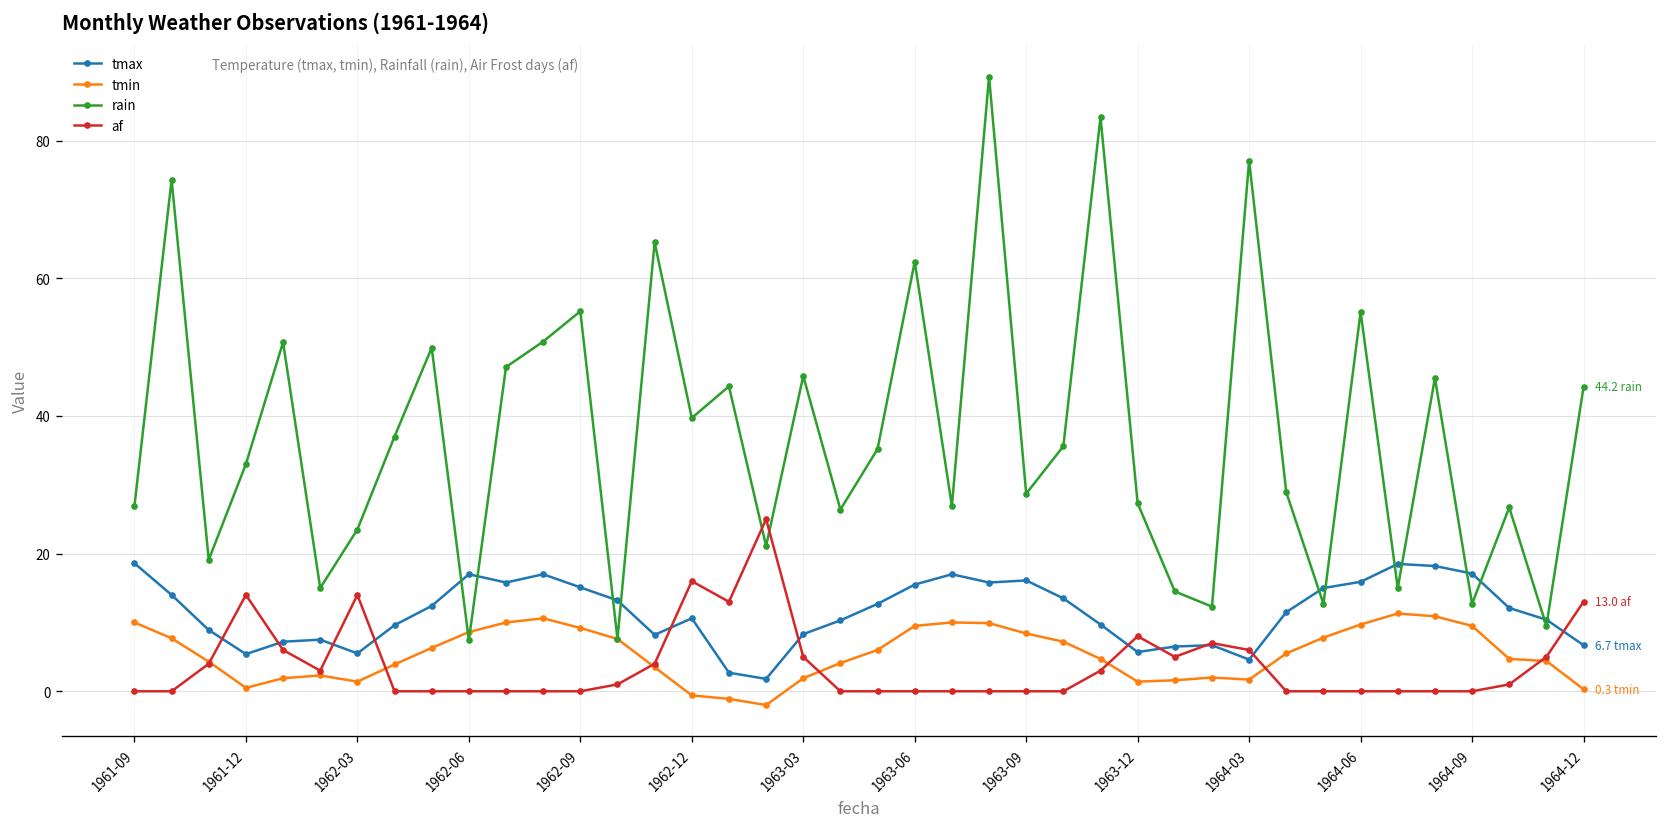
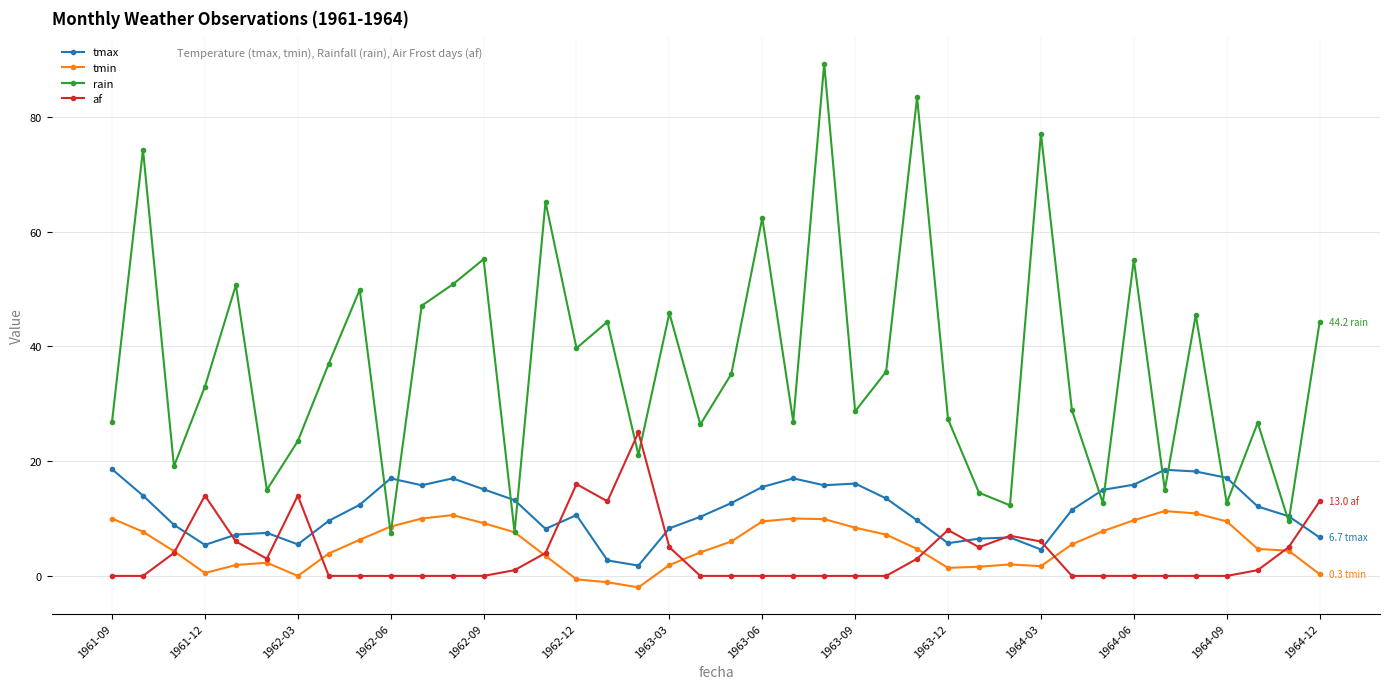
tmin, 1962-03: 1 -> 0
